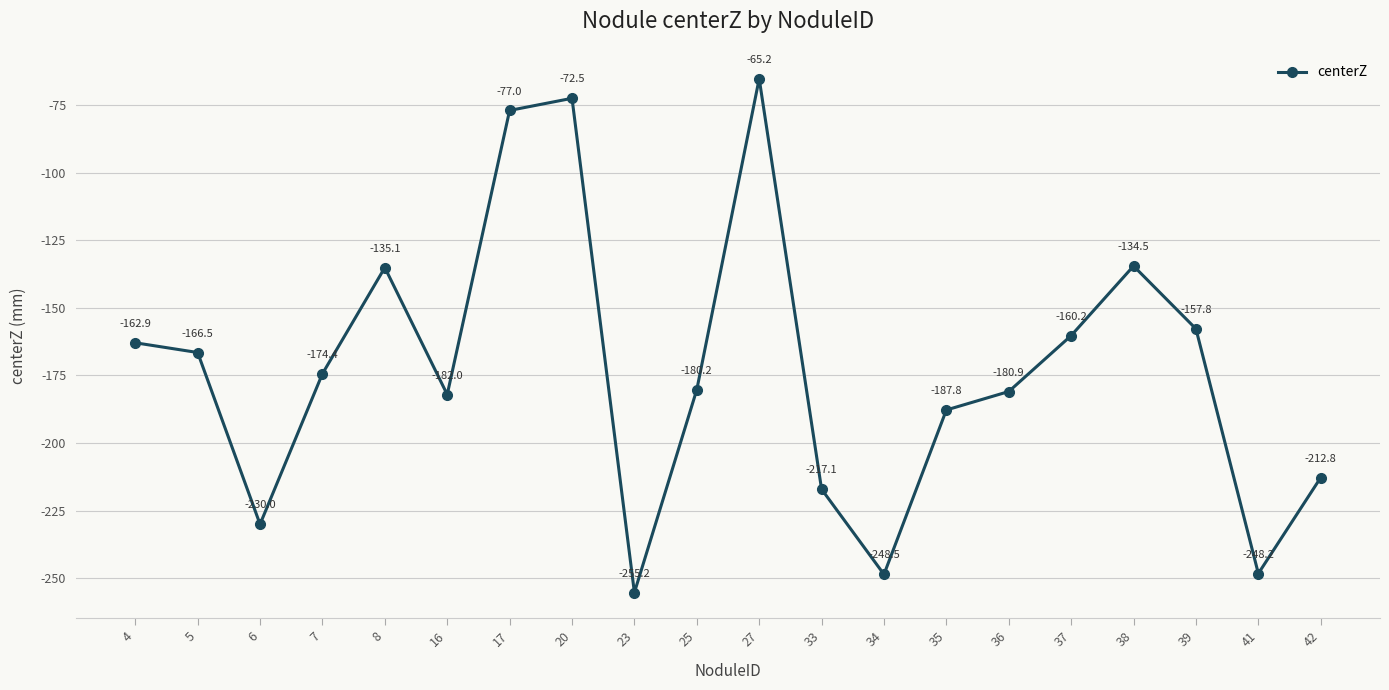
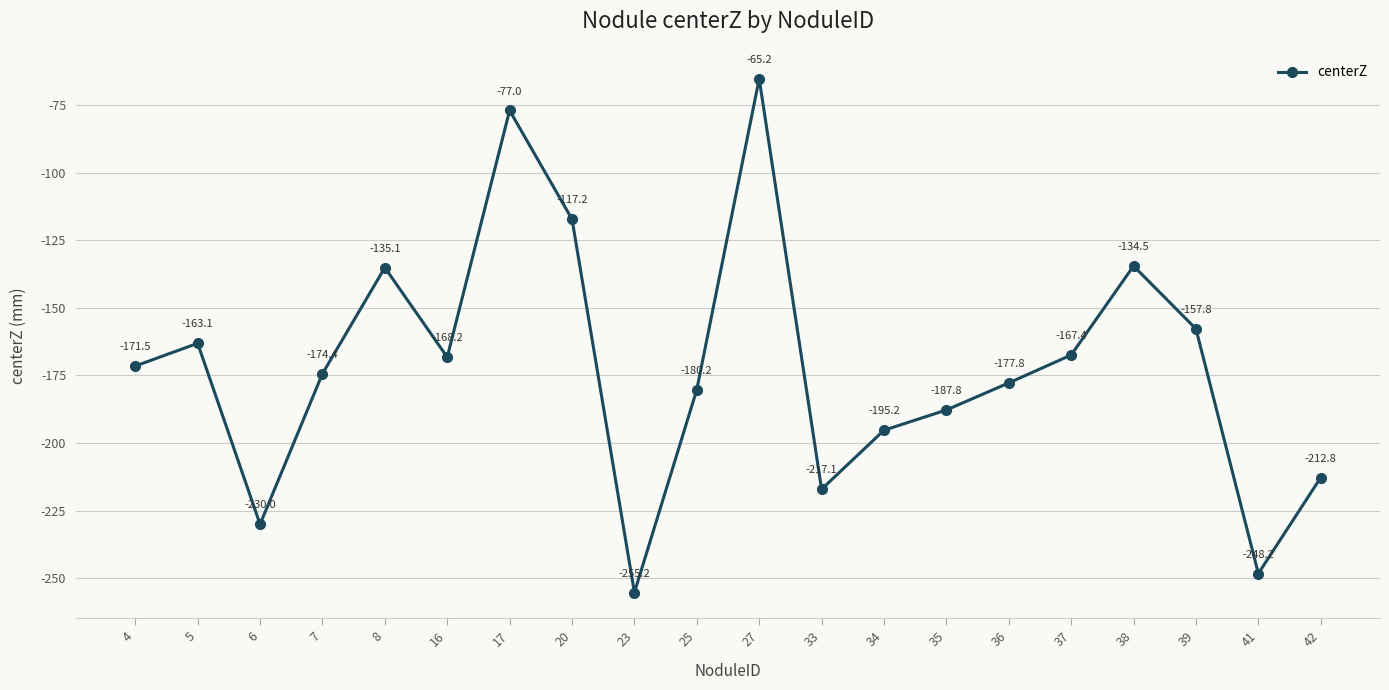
4: -162.9 -> -171.5
5: -166.5 -> -163.1
16: -182.0 -> -168.2
20: -72.5 -> -117.2
34: -248.5 -> -195.2
36: -180.9 -> -177.8
37: -160.2 -> -167.4
